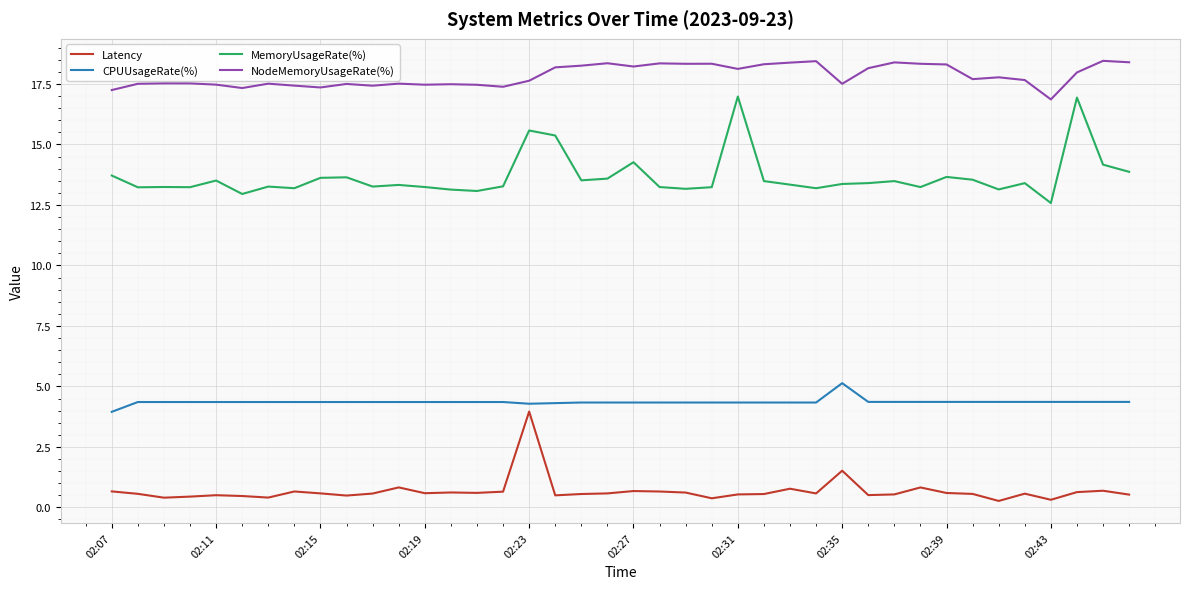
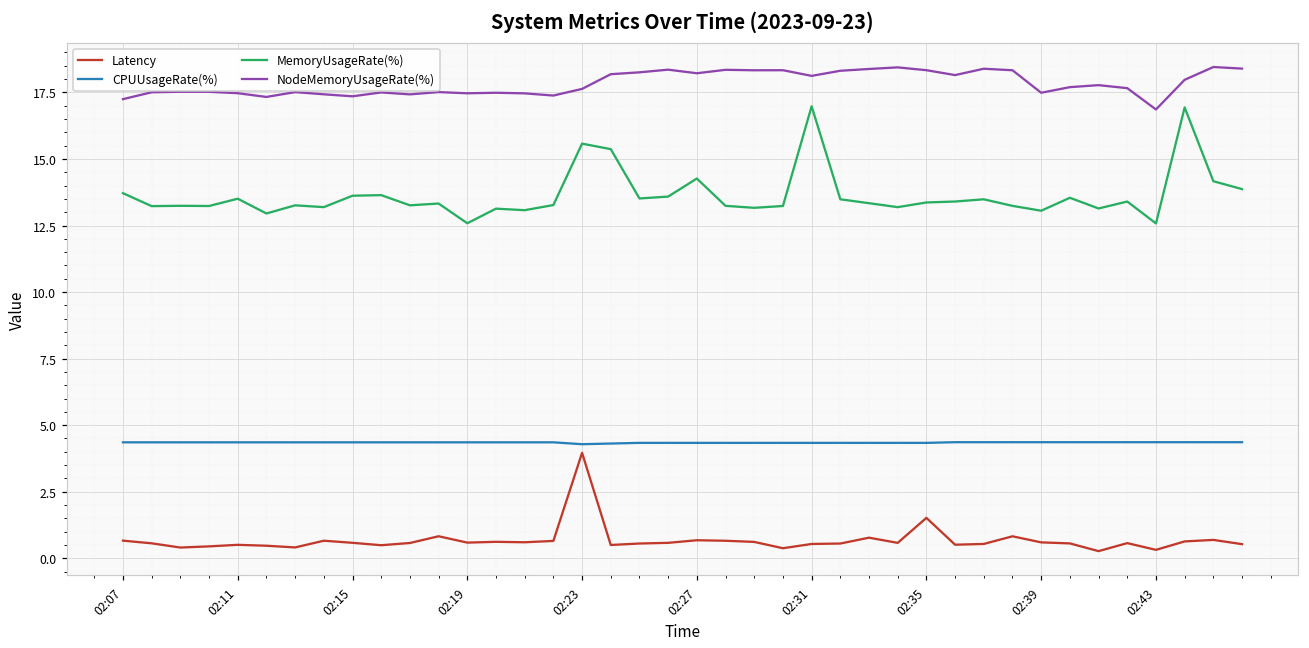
CPUUsageRate(%), 02:07: 3.9 -> 4.4
MemoryUsageRate(%), 02:19: 13.2 -> 12.6
CPUUsageRate(%), 02:35: 5.1 -> 4.3
NodeMemoryUsageRate(%), 02:35: 17.5 -> 18.3
MemoryUsageRate(%), 02:39: 13.7 -> 13.1
NodeMemoryUsageRate(%), 02:39: 18.3 -> 17.5
